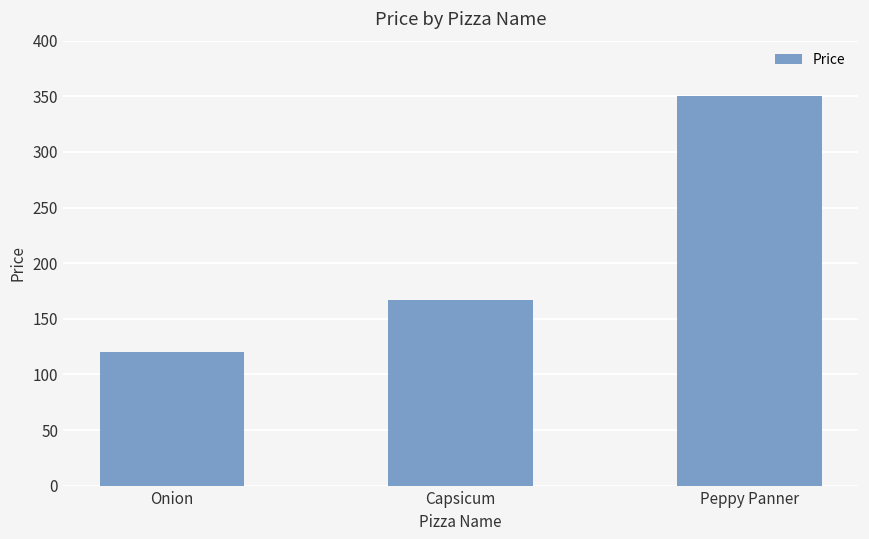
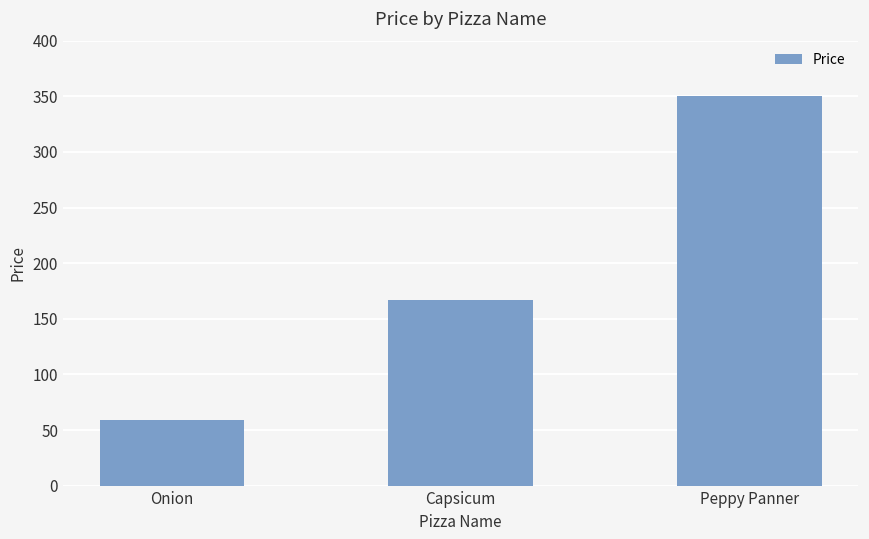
Onion: 120 -> 59
